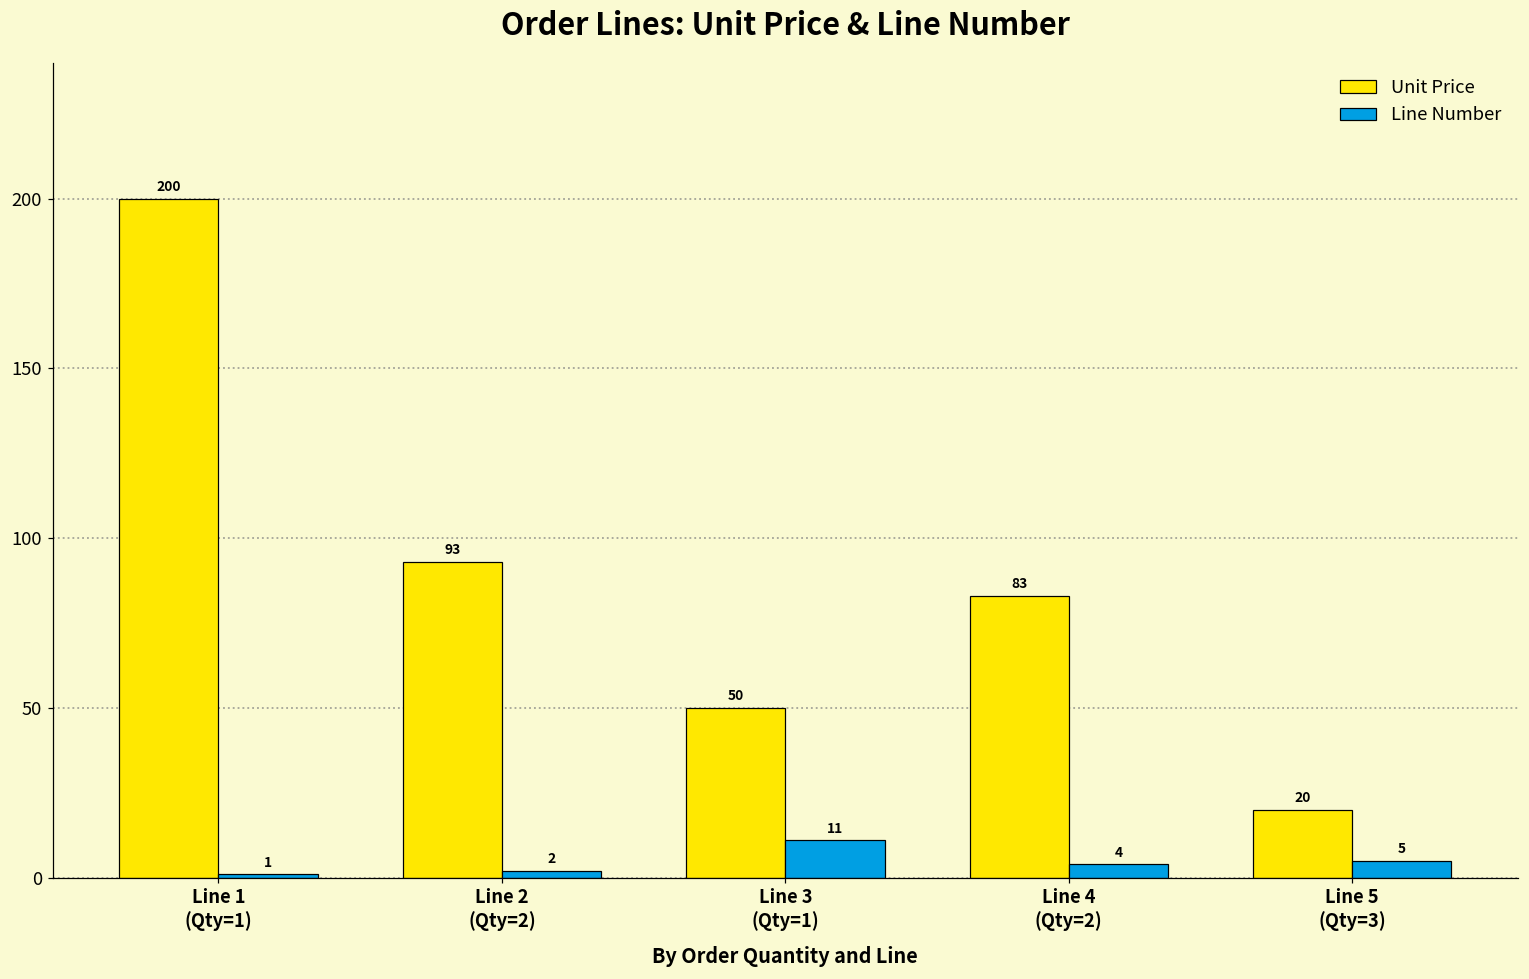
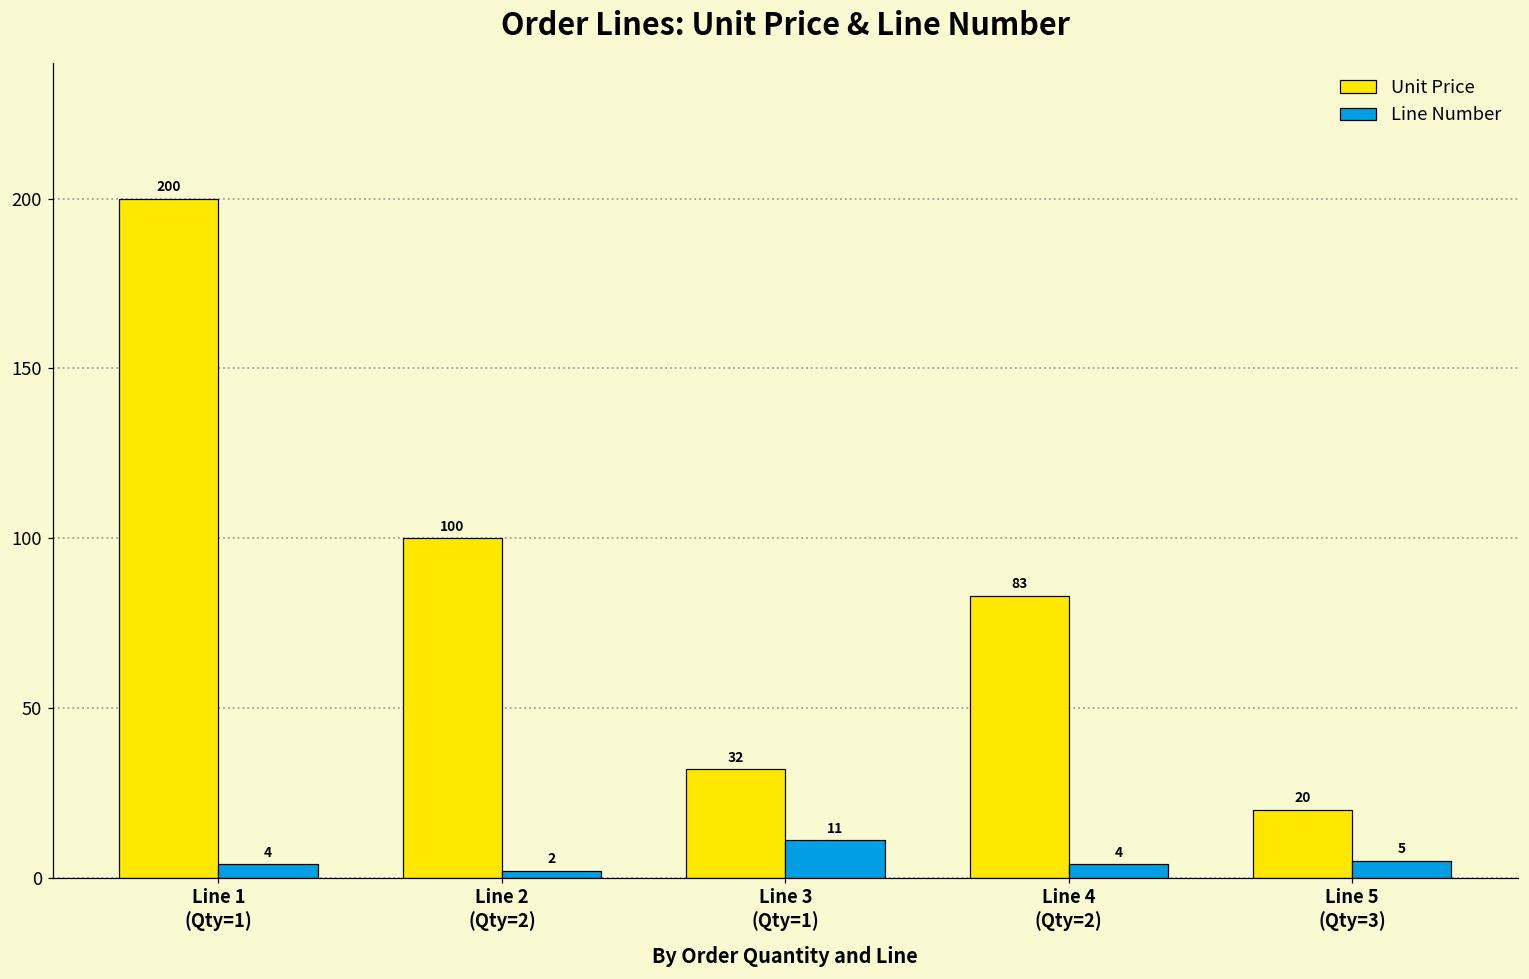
Line Number, Line 1 (Qty=1): 1 -> 4
Unit Price, Line 2 (Qty=2): 93 -> 100
Unit Price, Line 3 (Qty=1): 50 -> 32
